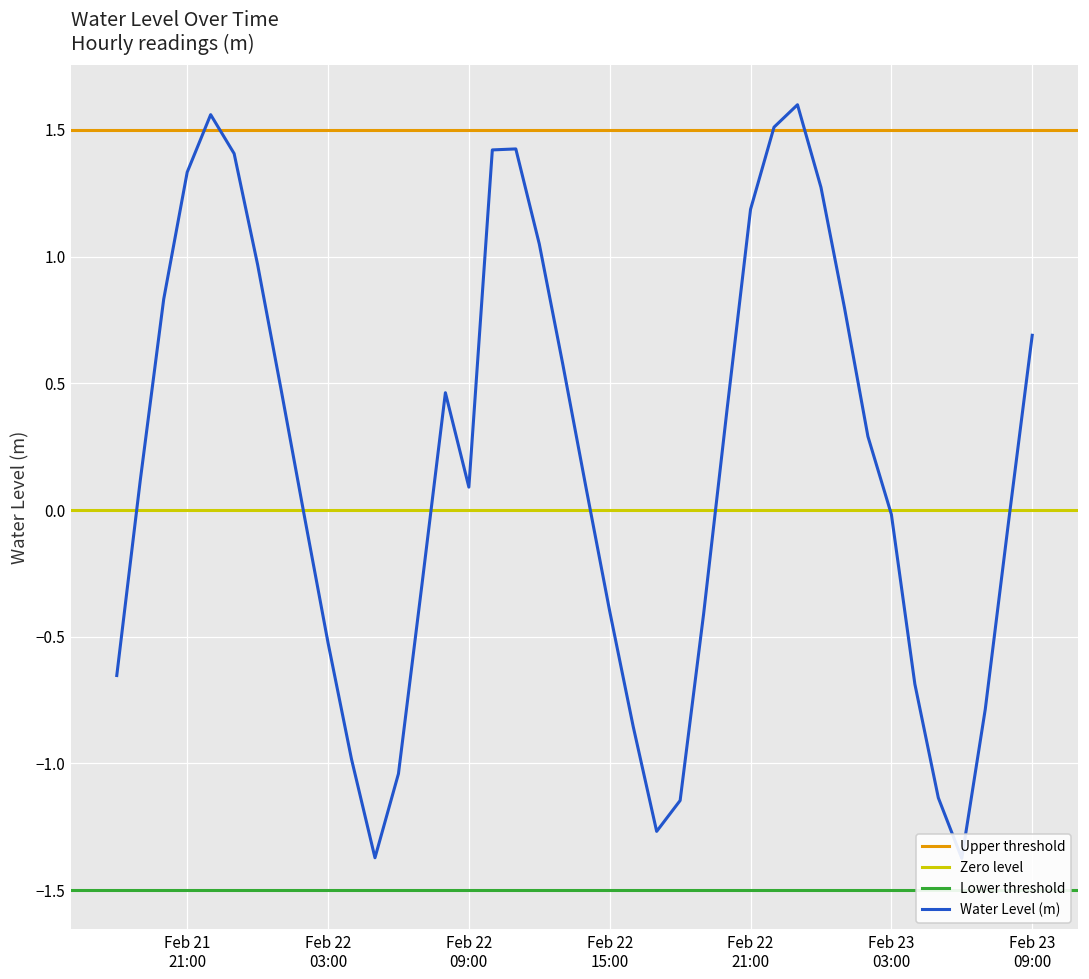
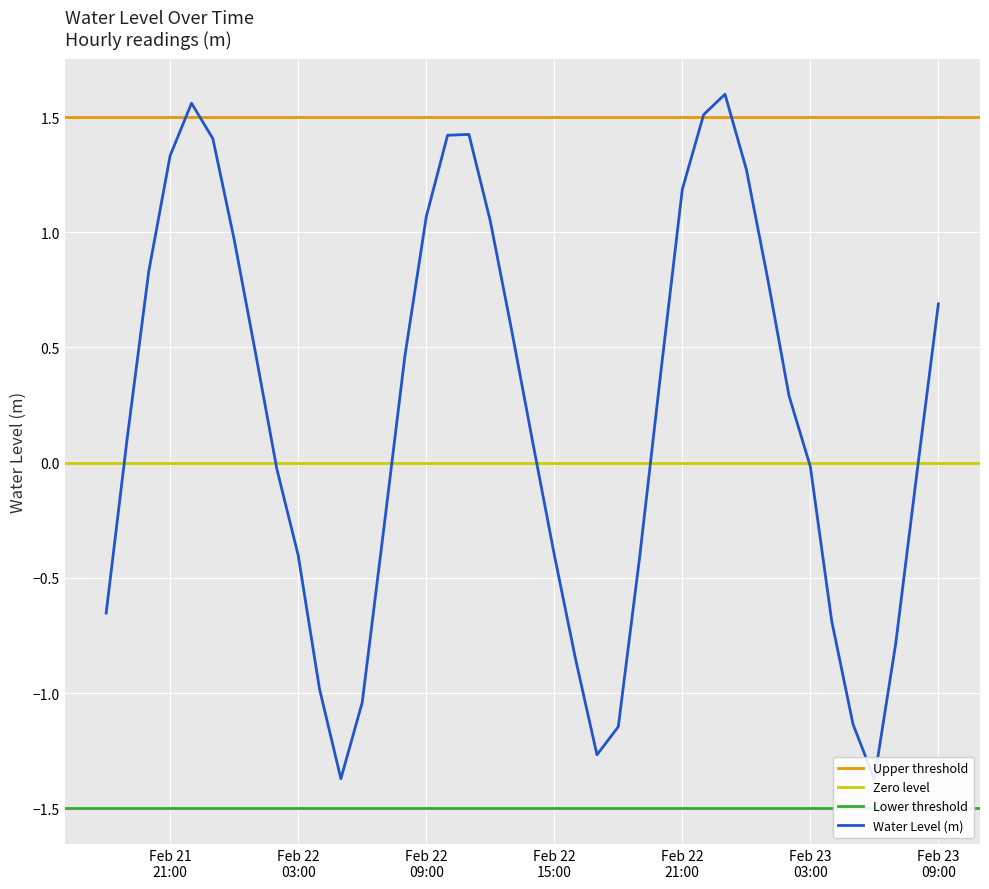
Feb 22 03:00: -0.52 -> -0.40
Feb 22 09:00: 0.09 -> 1.07
